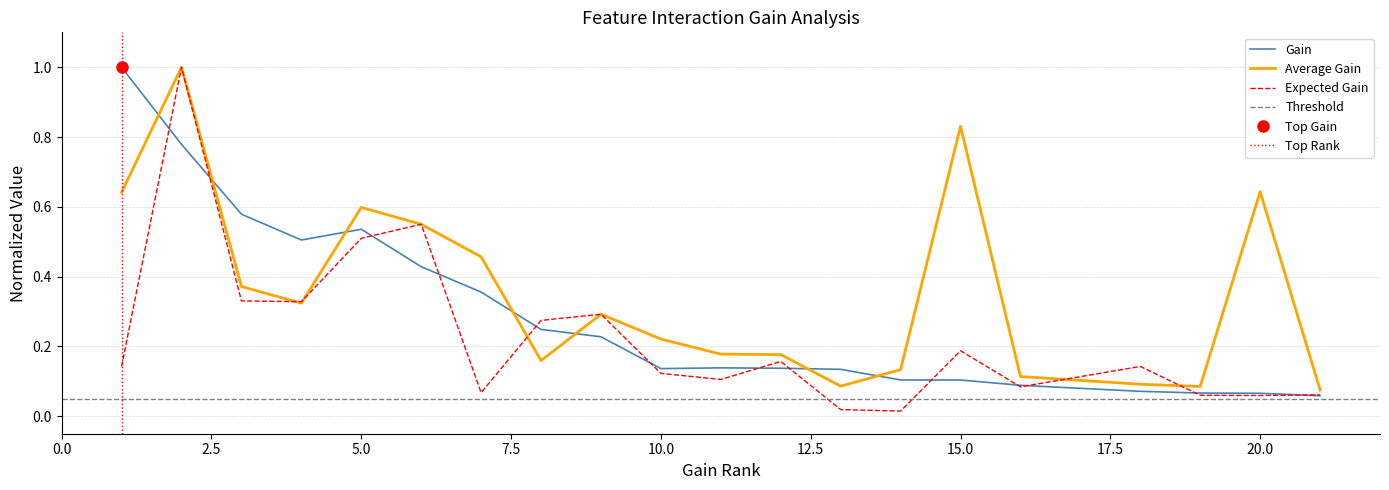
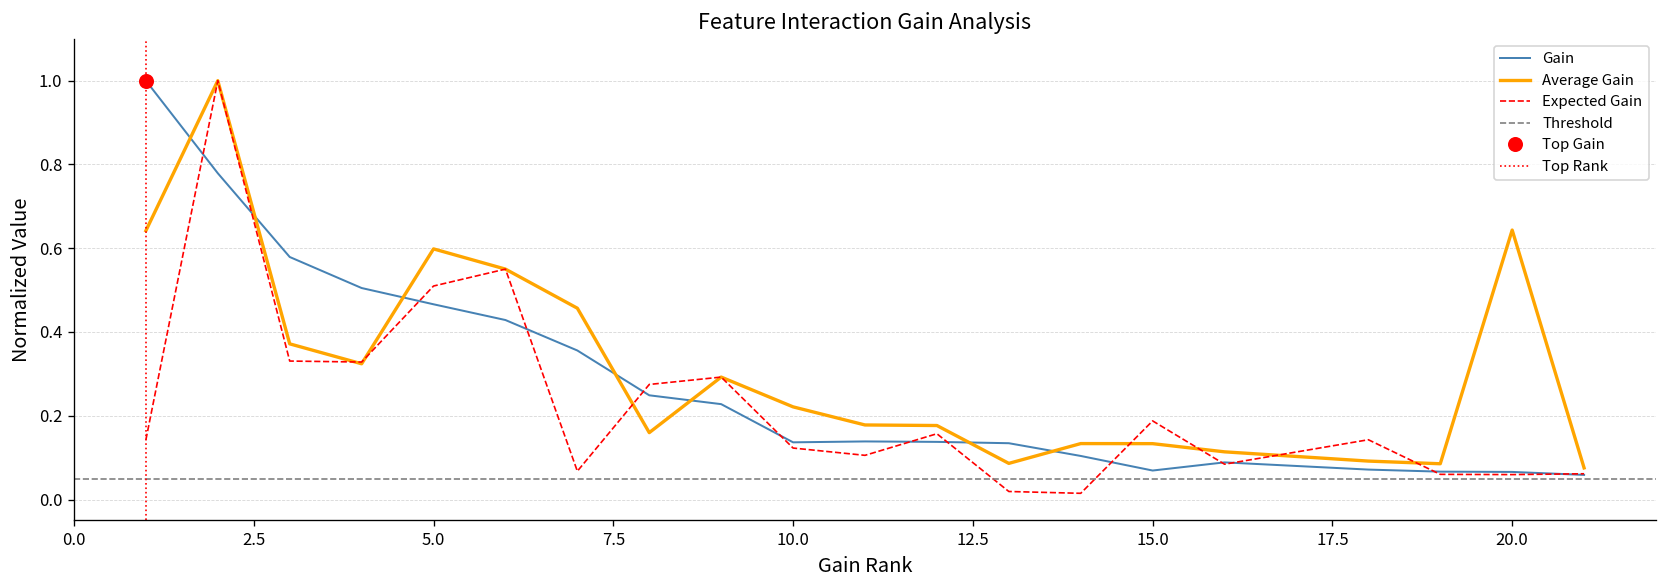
Gain, 5.0: 0.54 -> 0.47
Gain, 15.0: 0.10 -> 0.07
Average Gain, 15.0: 0.83 -> 0.13
